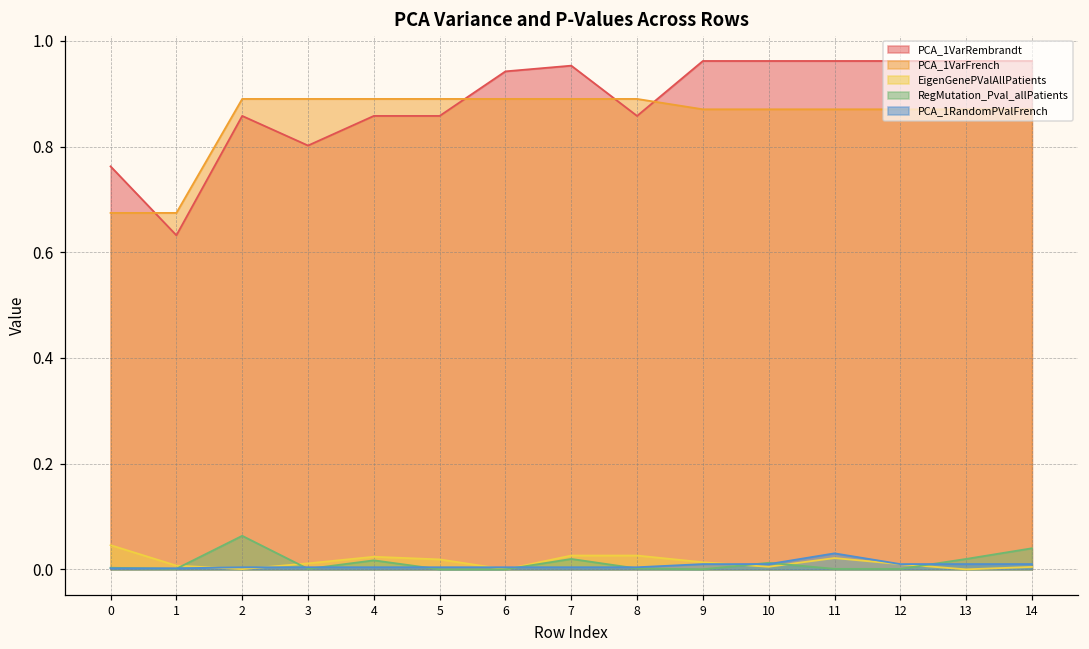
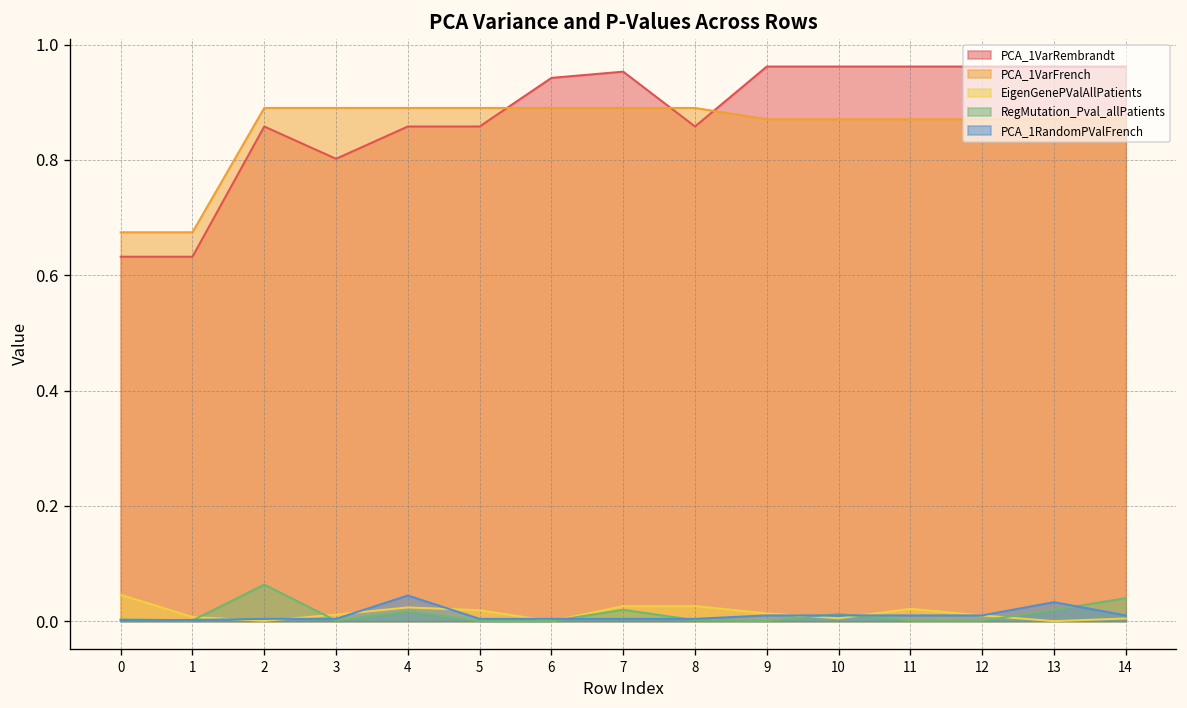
PCA_1VarRembrandt, 0: 0.76 -> 0.63
PCA_1RandomPValFrench, 4: 0.00 -> 0.04
PCA_1RandomPValFrench, 11: 0.03 -> 0.01
PCA_1RandomPValFrench, 13: 0.01 -> 0.03
